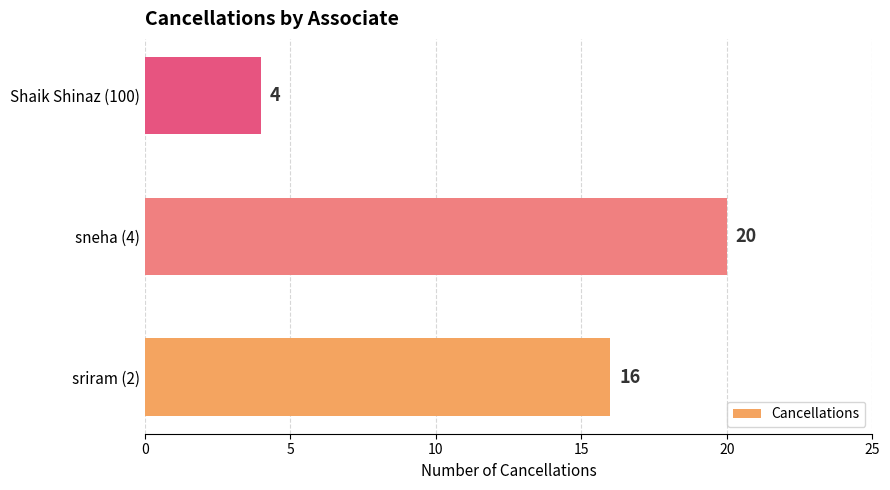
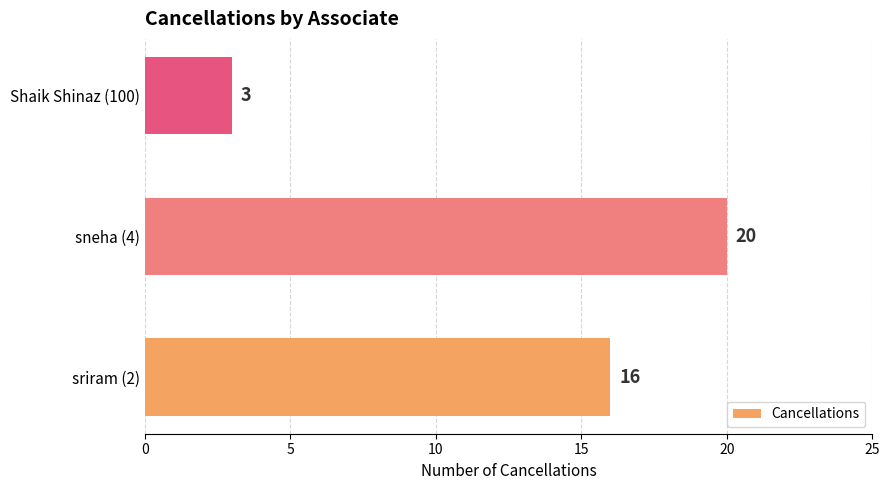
Shaik Shinaz (100): 4 -> 3
